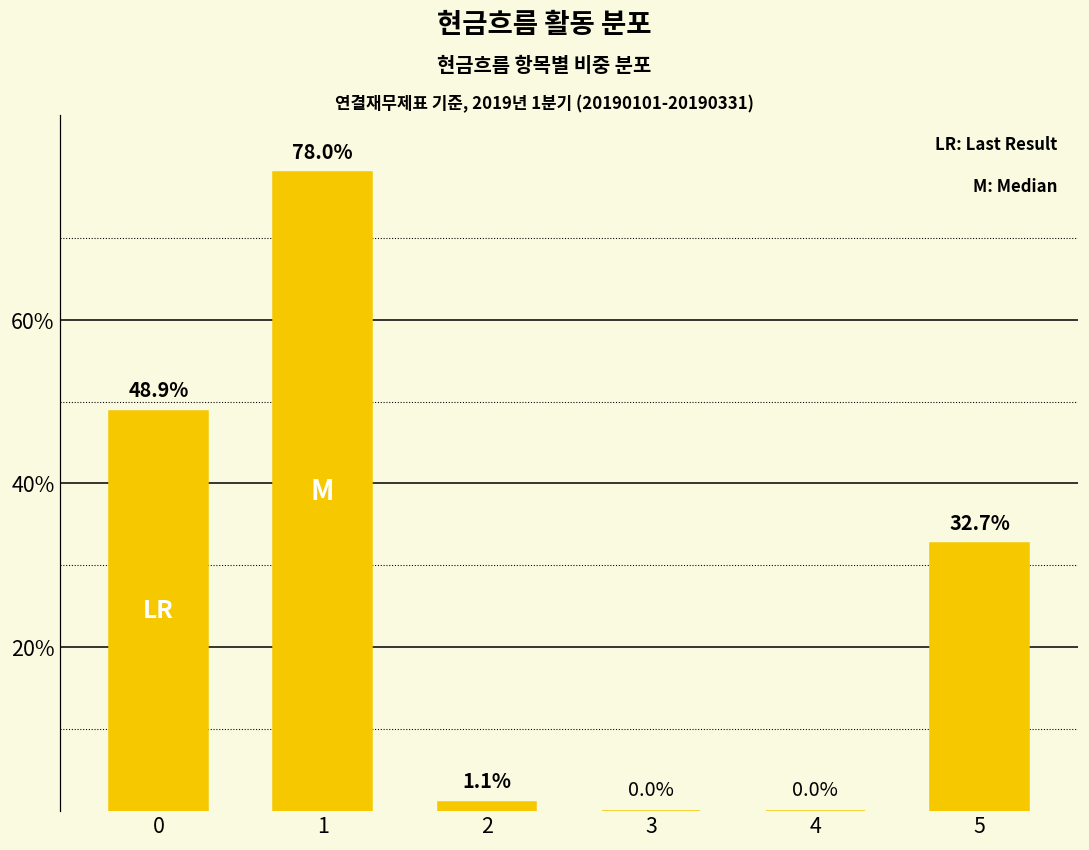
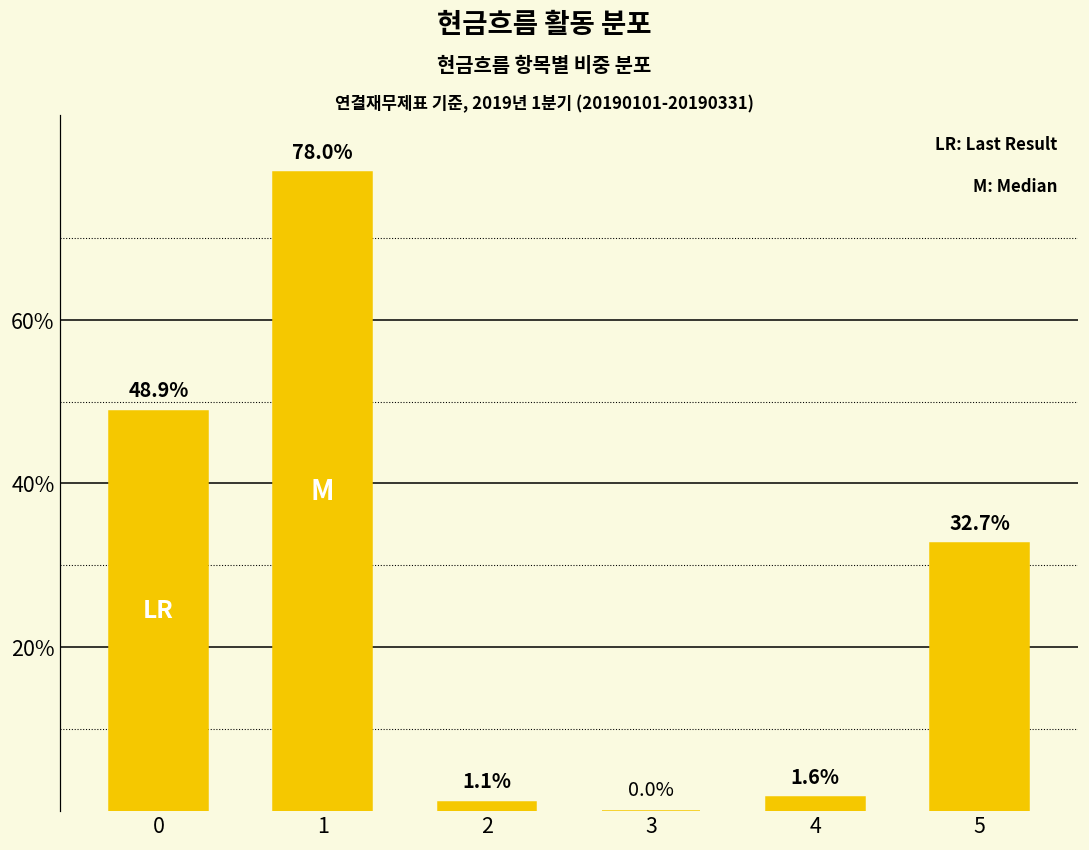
4: 0.0% -> 1.6%
